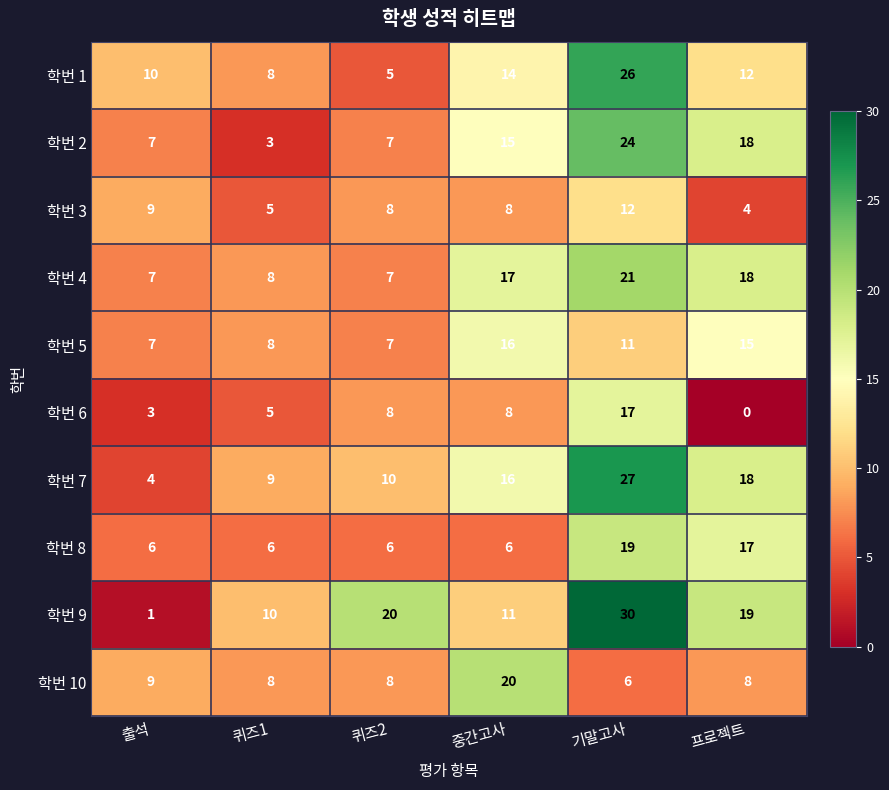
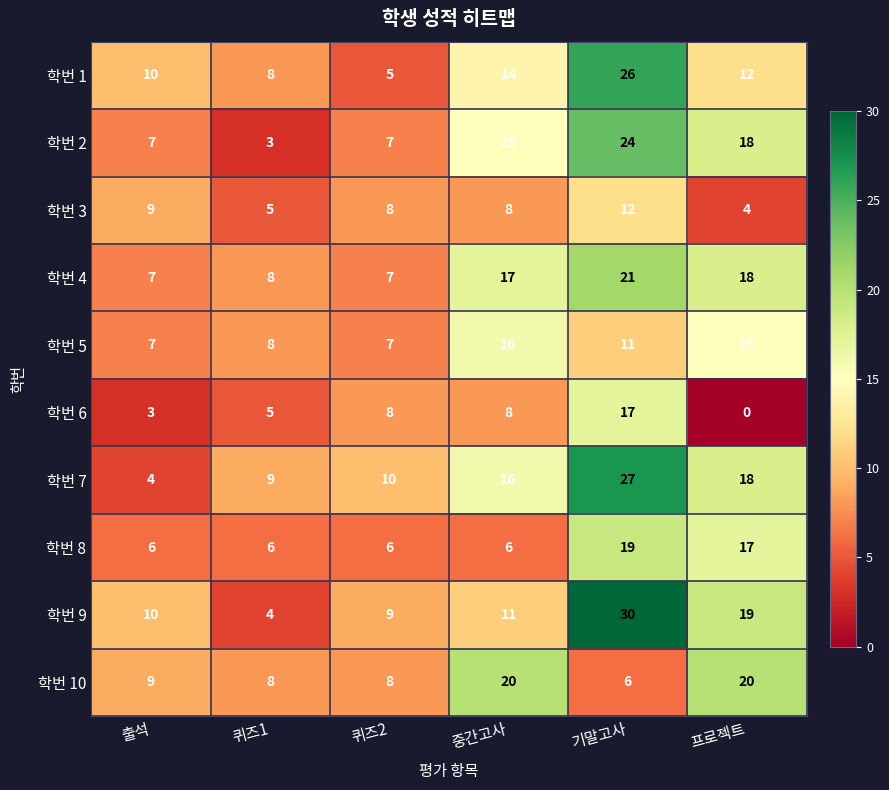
학번 9, 출석: 1 -> 10
학번 9, 퀴즈1: 10 -> 4
학번 9, 퀴즈2: 20 -> 9
학번 10, 프로젝트: 8 -> 20
